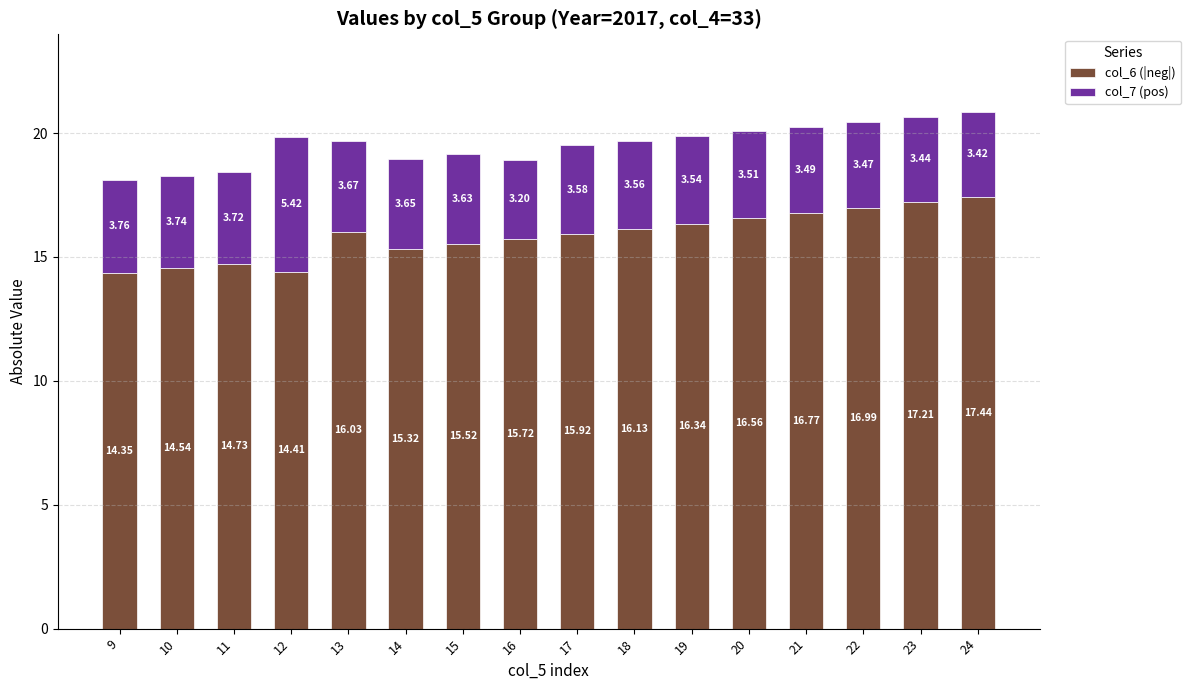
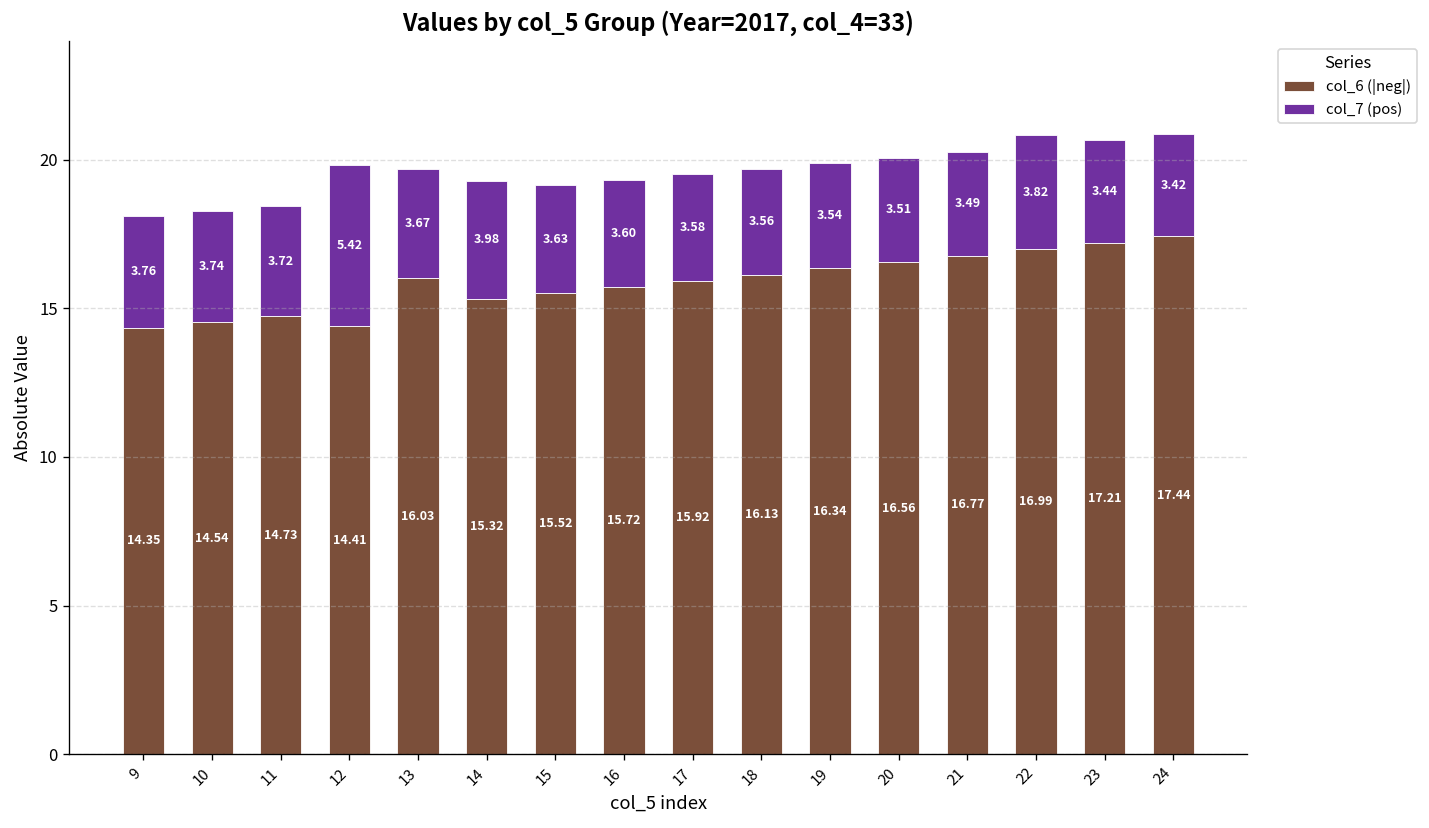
col_7 (pos), 14: 3.65 -> 3.98
col_7 (pos), 16: 3.20 -> 3.60
col_7 (pos), 22: 3.47 -> 3.82
